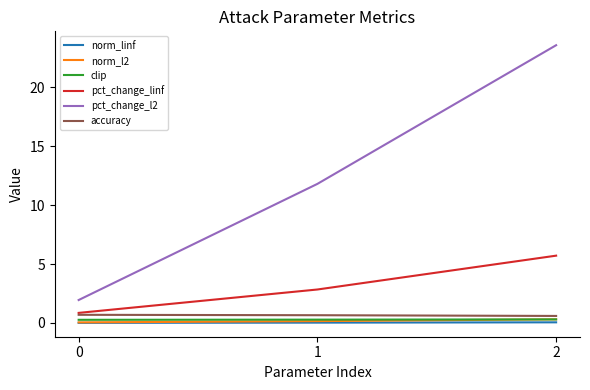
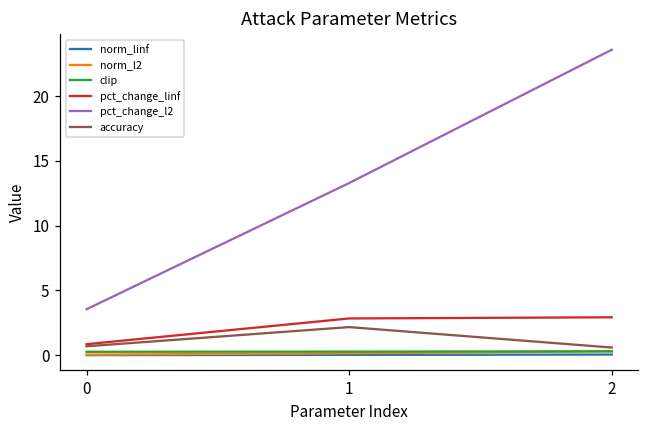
pct_change_l2, 0: 1.9 -> 3.5
pct_change_l2, 1: 11.8 -> 13.3
accuracy, 1: 0.7 -> 2.2
pct_change_linf, 2: 5.7 -> 2.9
